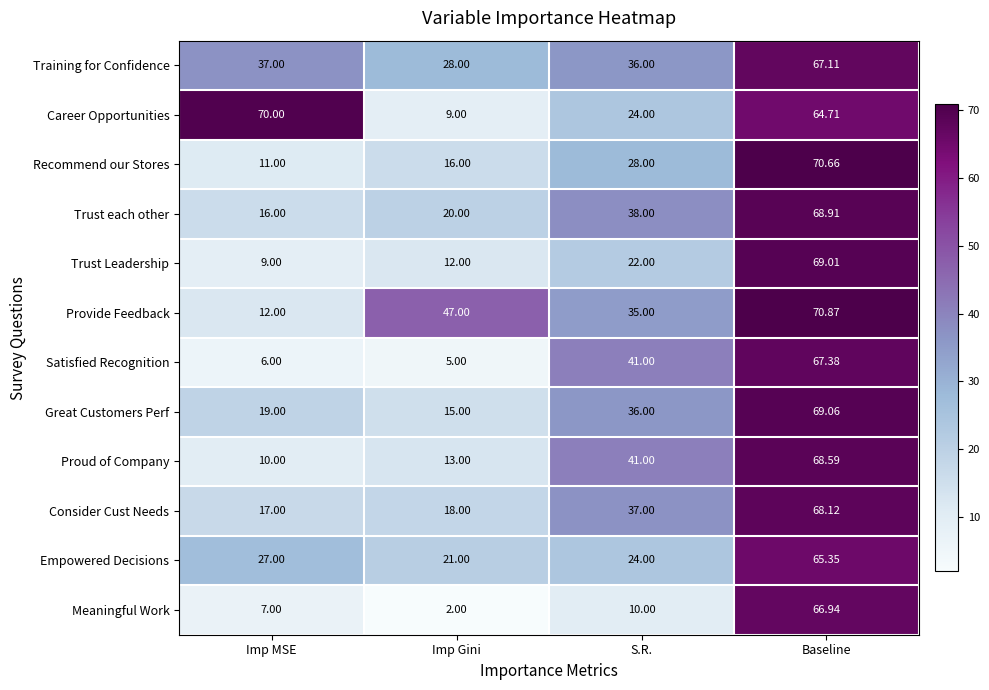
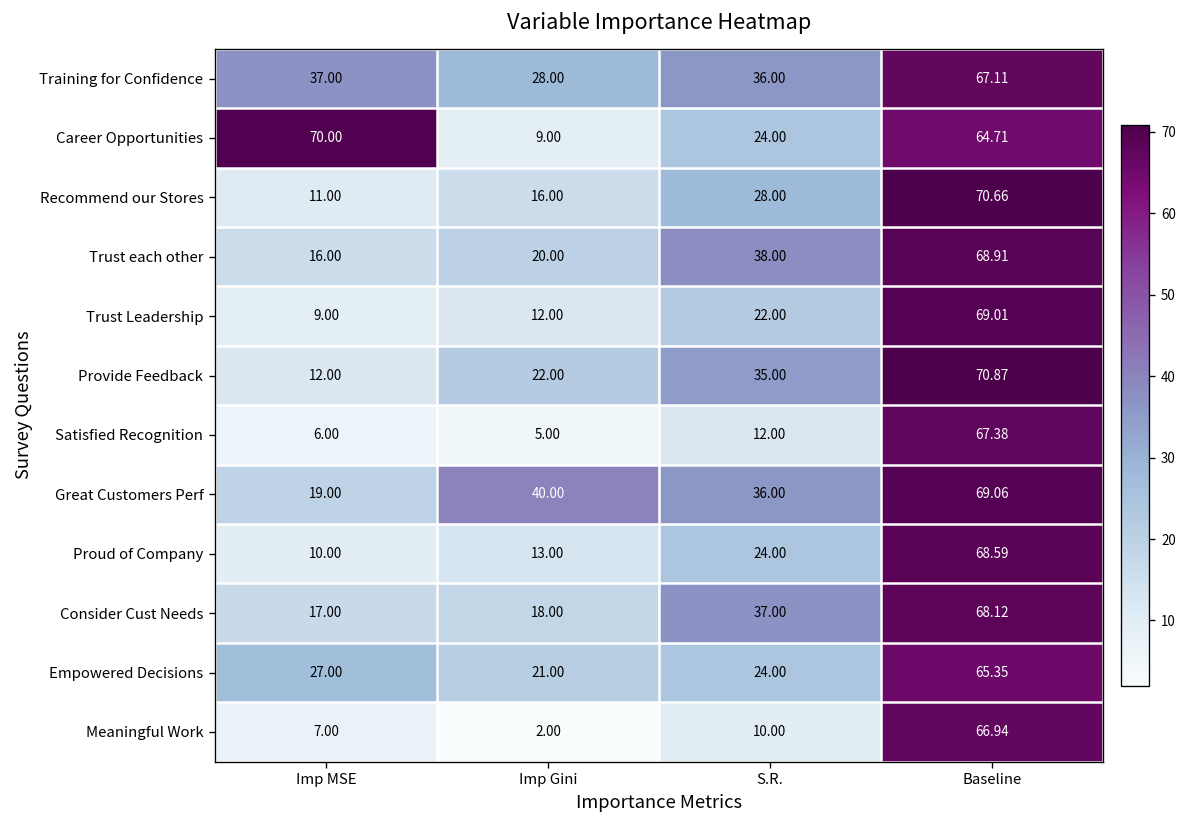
Provide Feedback, Imp Gini: 47.00 -> 22.00
Satisfied Recognition, S.R.: 41.00 -> 12.00
Great Customers Perf, Imp Gini: 15.00 -> 40.00
Proud of Company, S.R.: 41.00 -> 24.00
